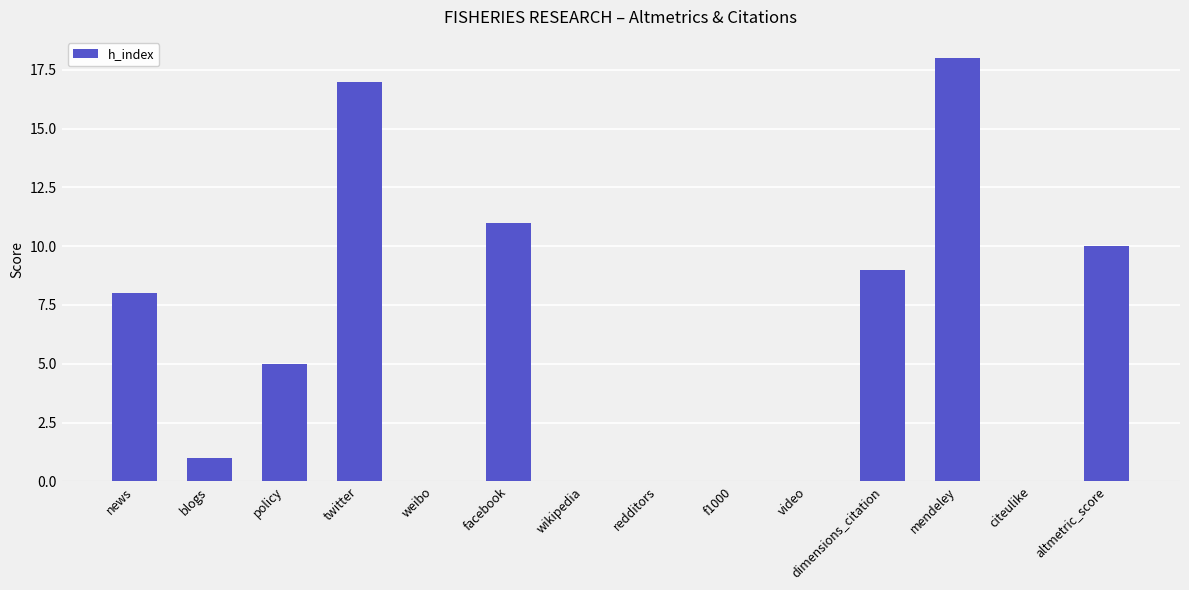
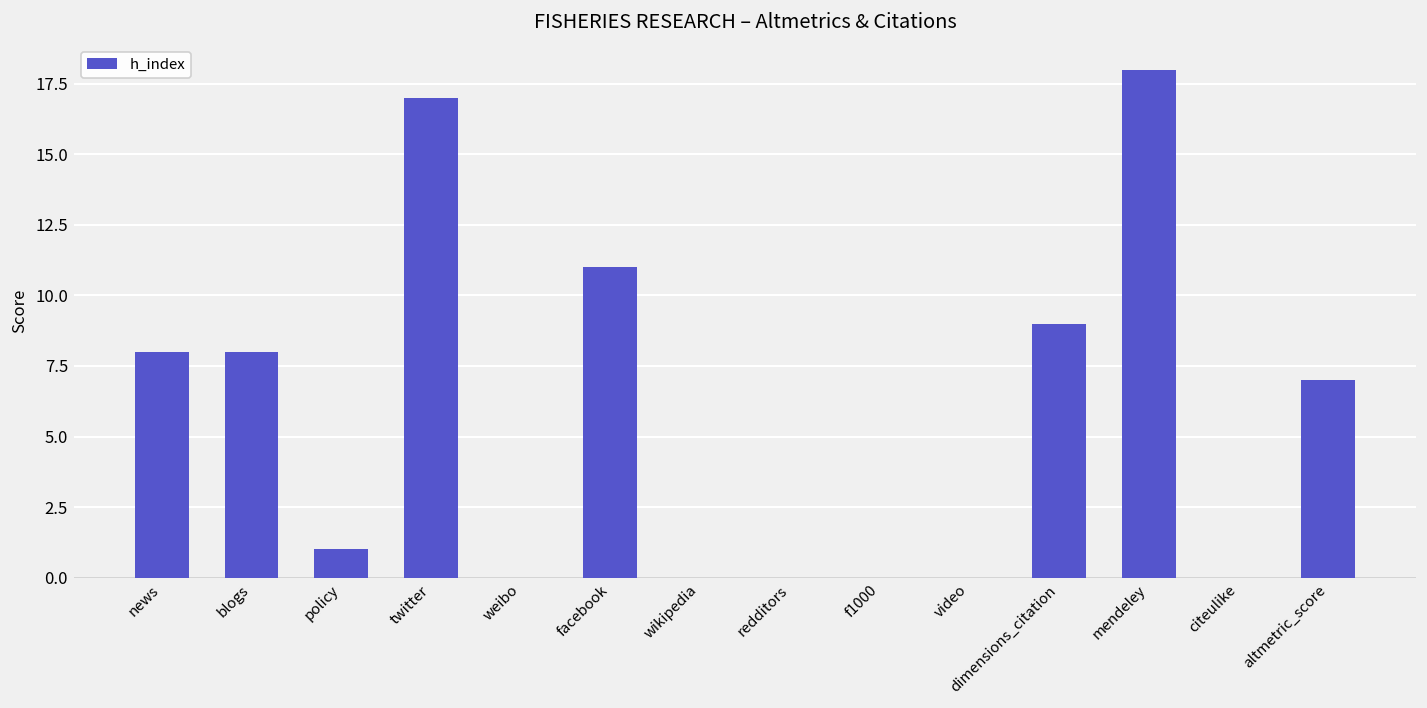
blogs: 1 -> 8
policy: 5 -> 1
altmetric_score: 10 -> 7
